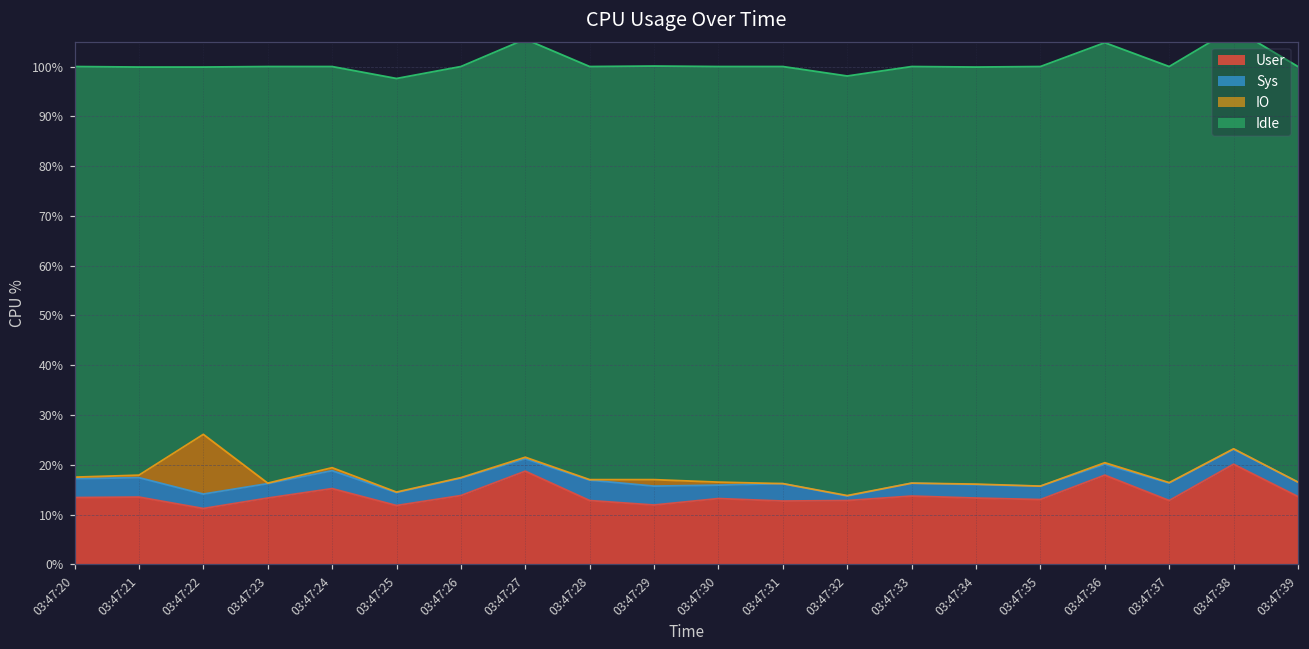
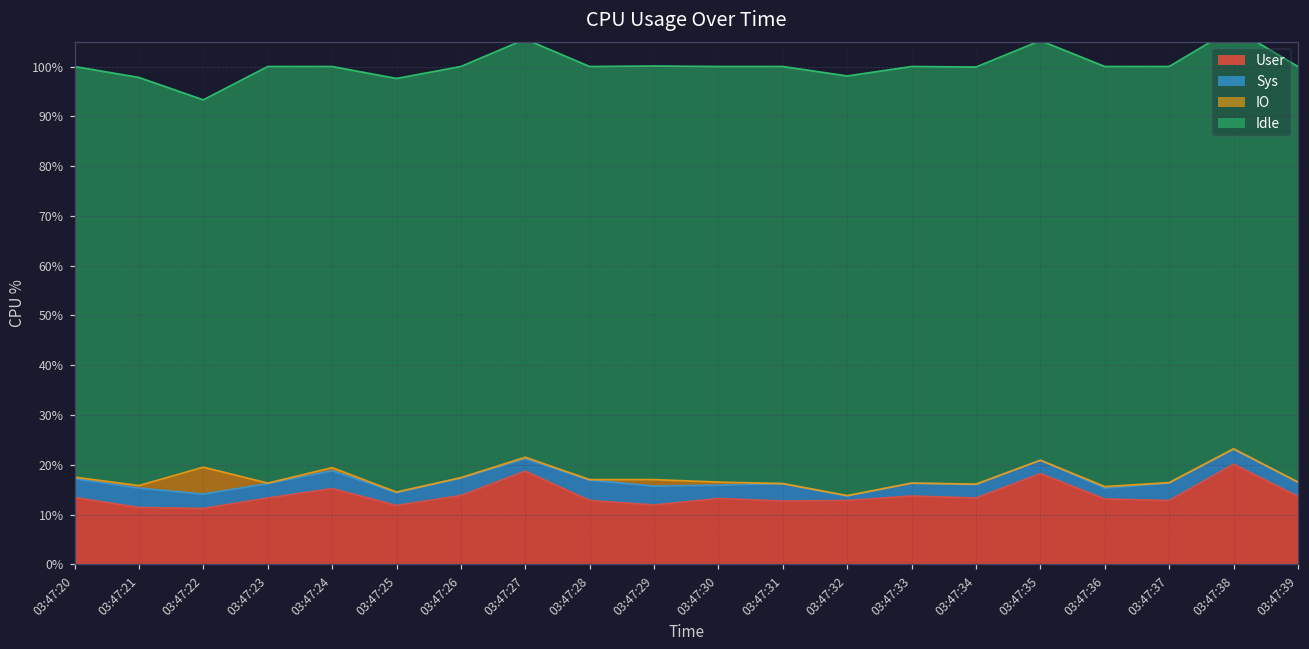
User, 03:47:21: 14% -> 11%
IO, 03:47:22: 12% -> 5%
User, 03:47:35: 13% -> 18%
User, 03:47:36: 18% -> 13%
